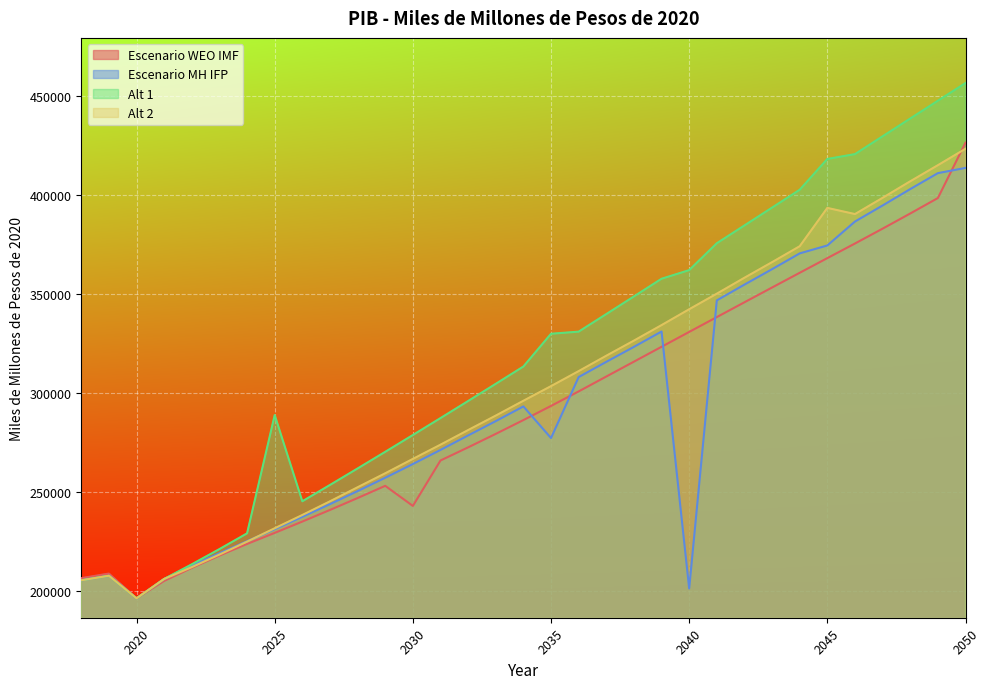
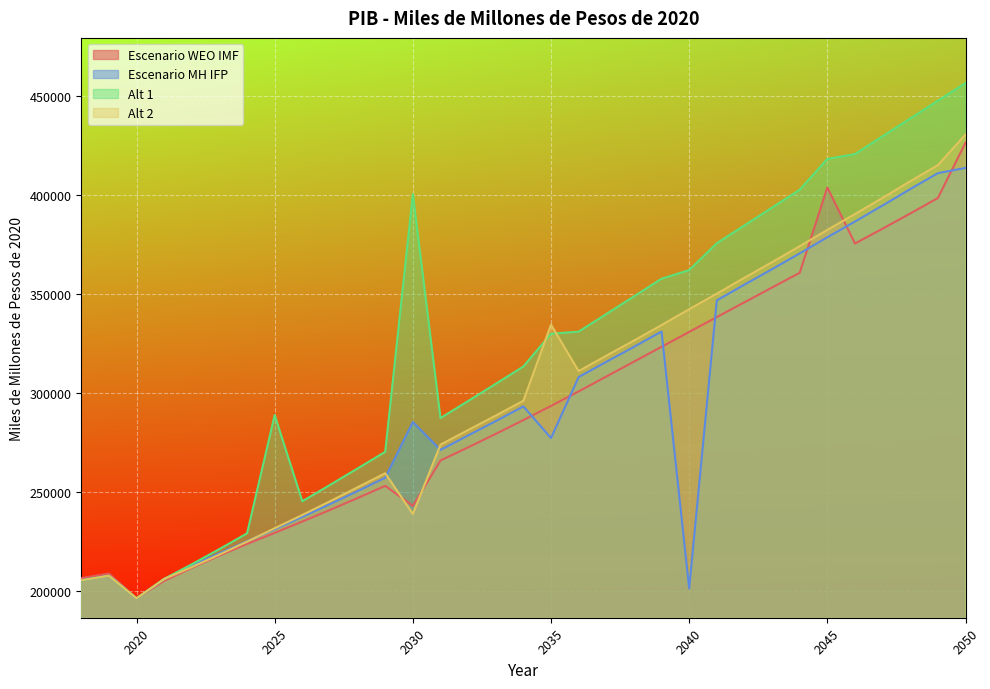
Escenario MH IFP, 2030: 264000 -> 285000
Alt 1, 2030: 279000 -> 400000
Alt 2, 2030: 267000 -> 239000
Alt 2, 2035: 303000 -> 334000
Escenario WEO IMF, 2045: 368000 -> 404000
Escenario MH IFP, 2045: 374000 -> 379000
Alt 2, 2045: 393000 -> 382000
Alt 2, 2050: 423000 -> 430000
